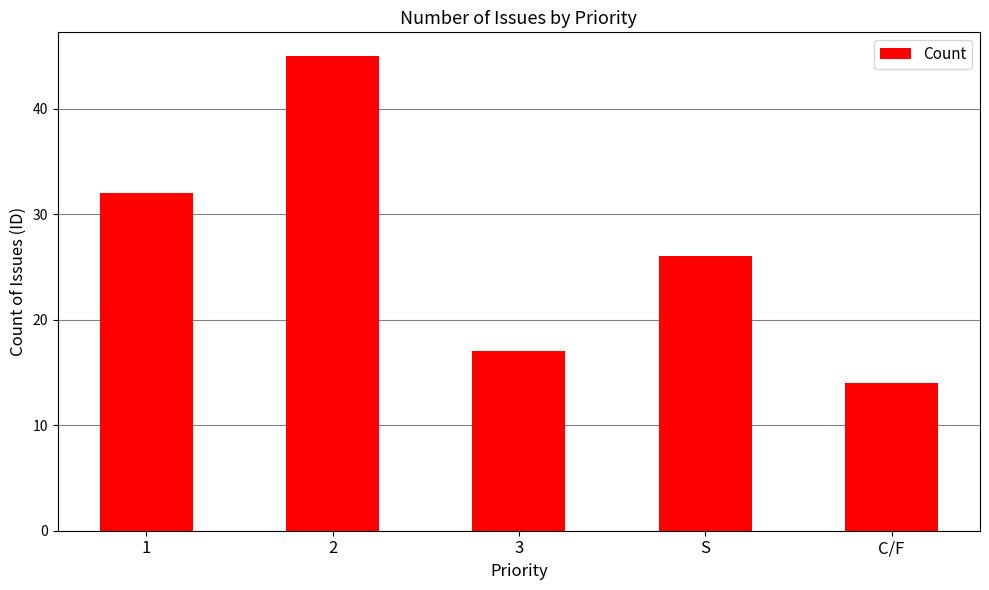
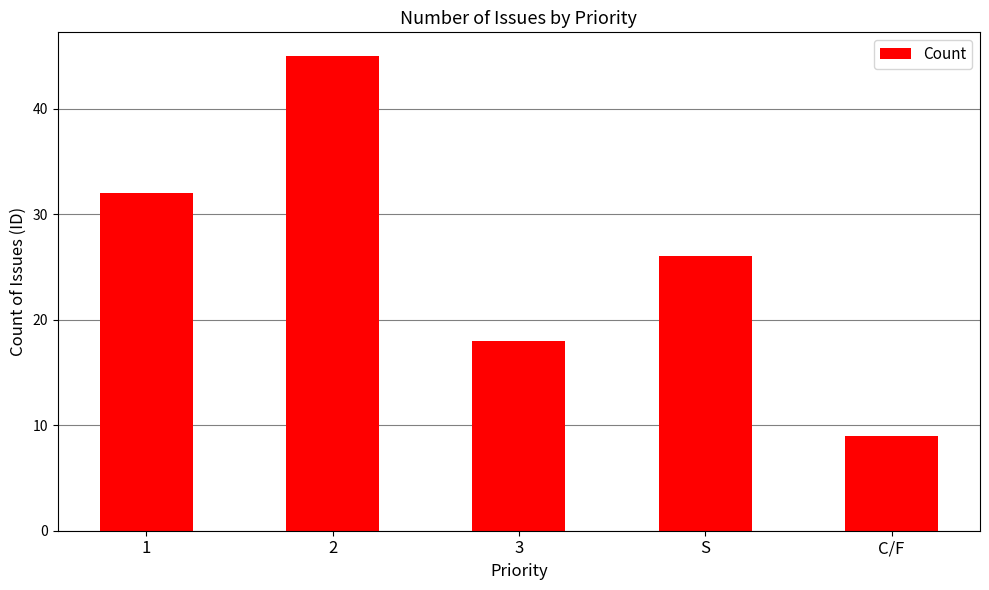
3: 17 -> 18
C/F: 14 -> 9
